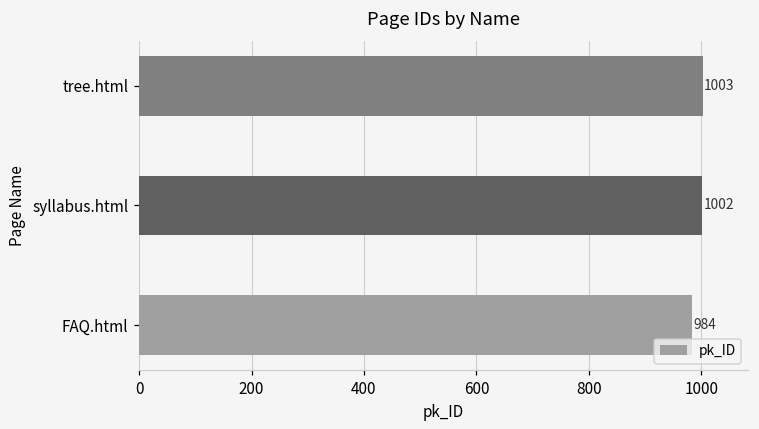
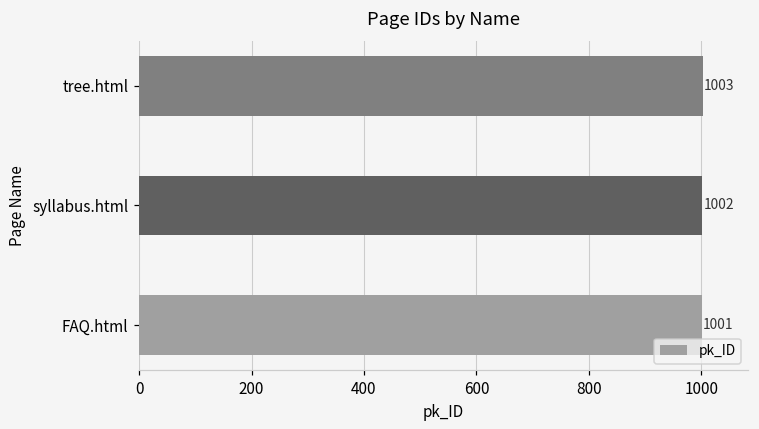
FAQ.html: 984 -> 1001
